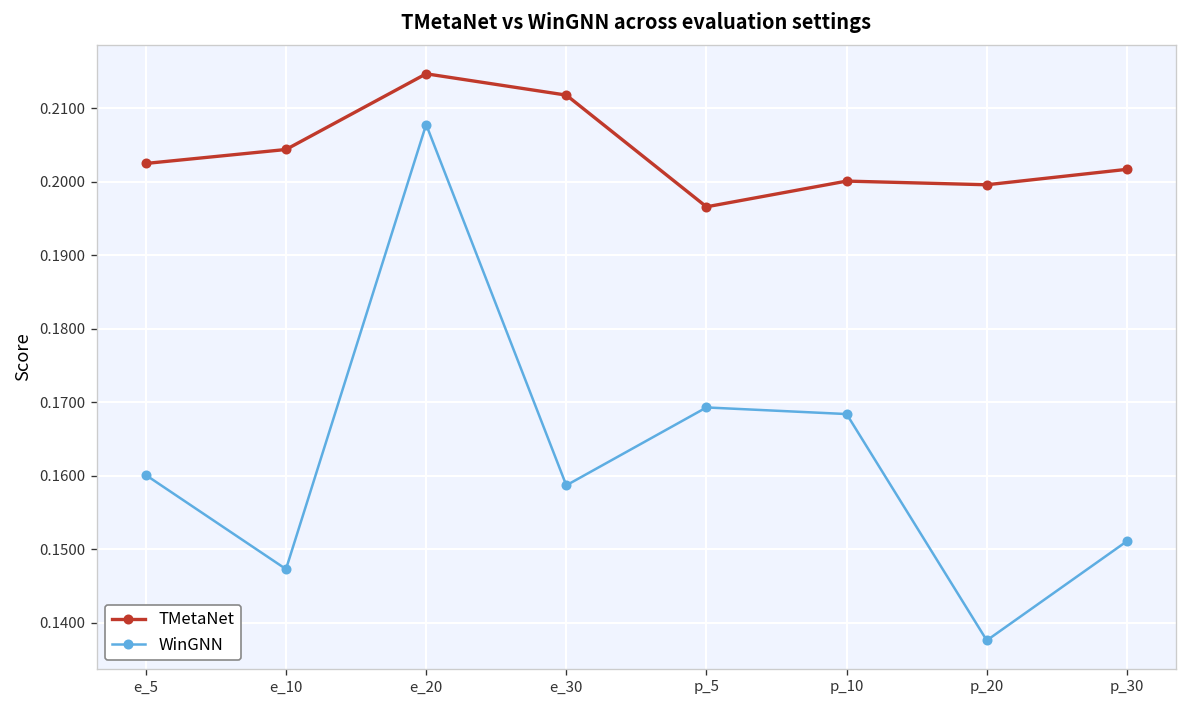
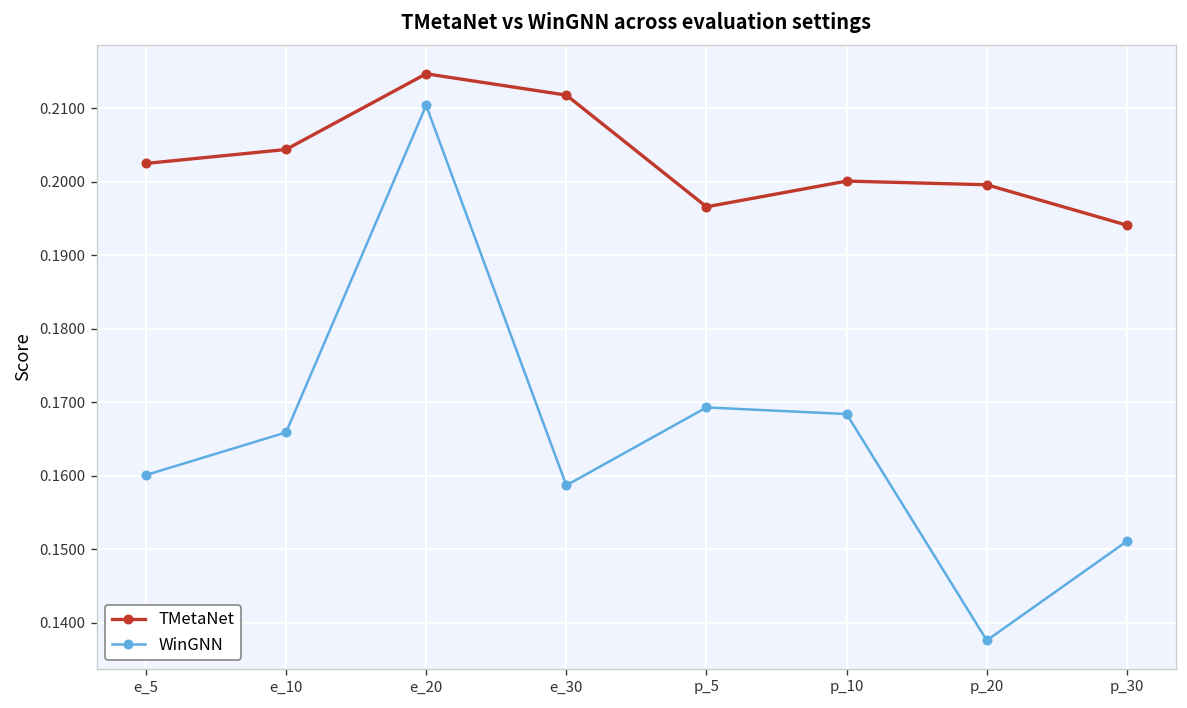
WinGNN, e_10: 0.147 -> 0.166
WinGNN, e_20: 0.208 -> 0.210
TMetaNet, p_30: 0.202 -> 0.194
